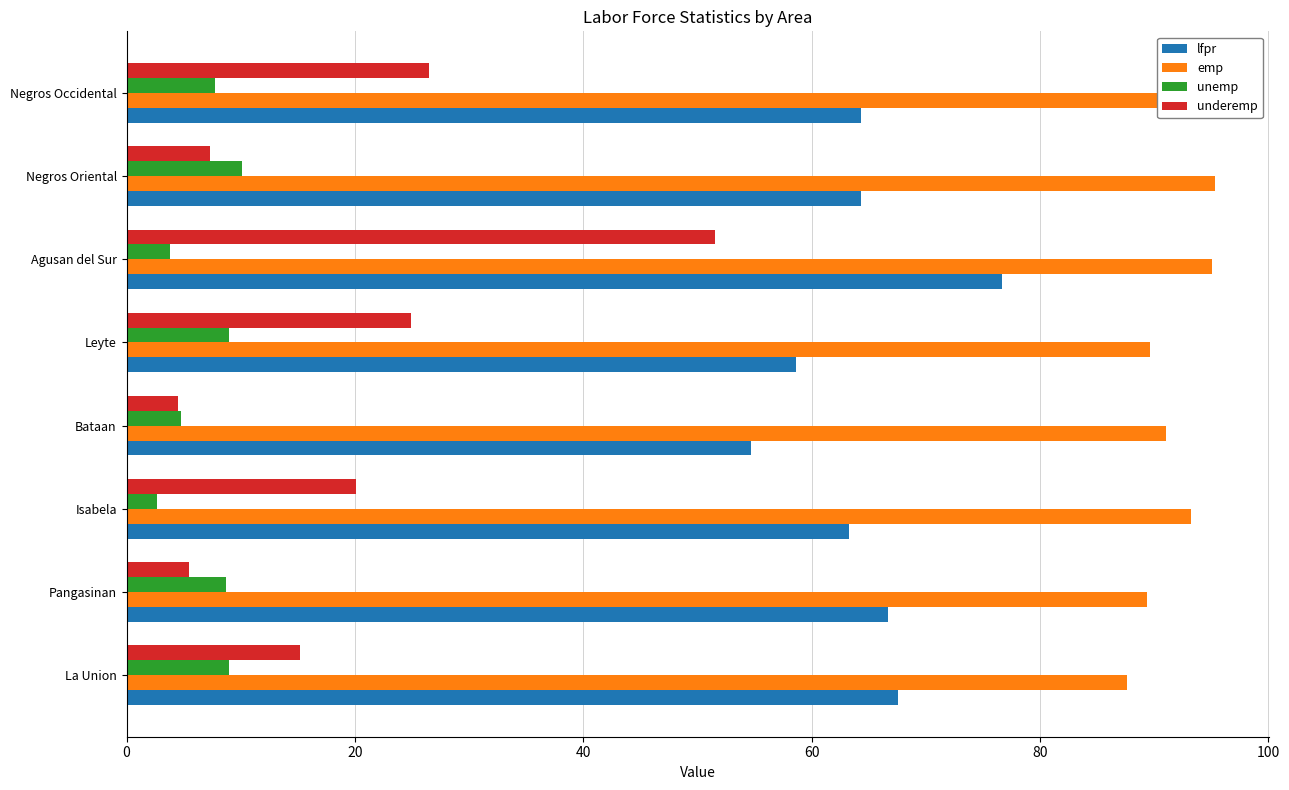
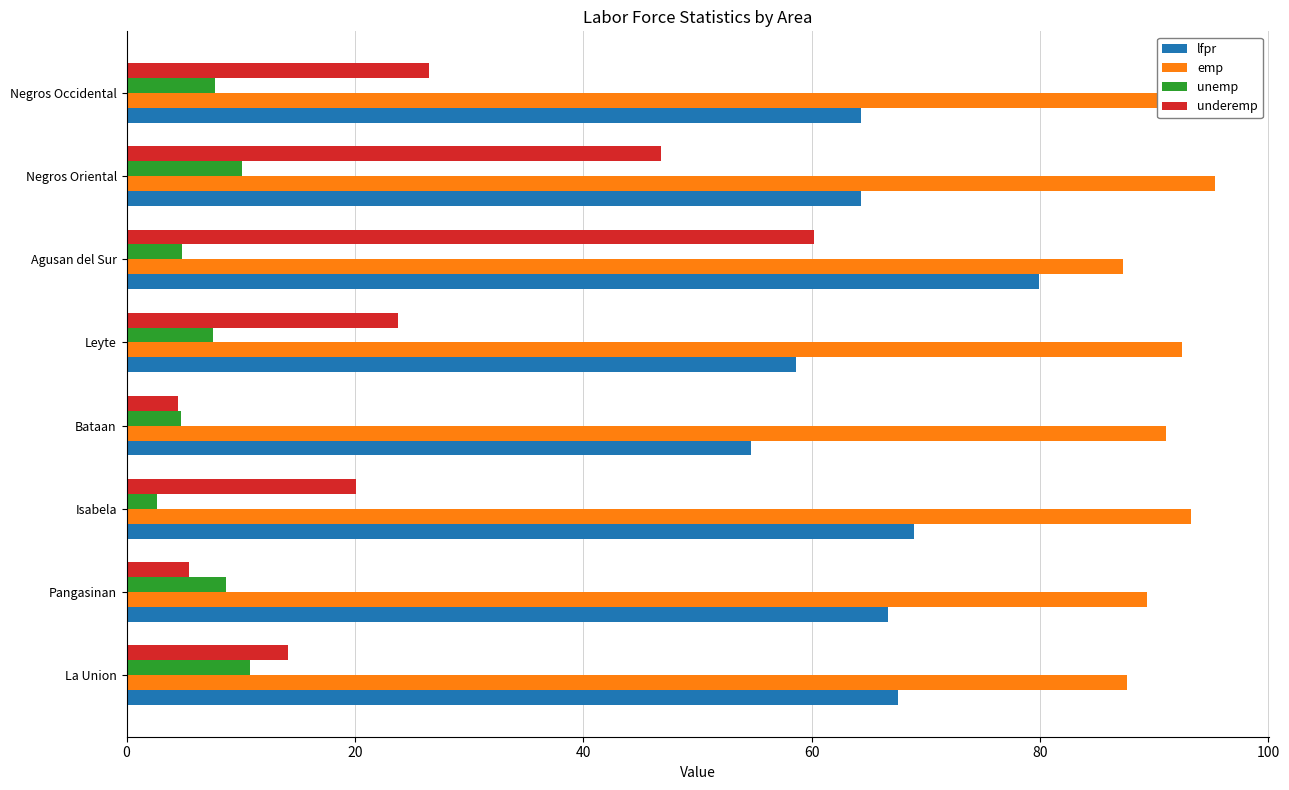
underemp, Negros Oriental: 7.3 -> 46.8
underemp, Agusan del Sur: 51.6 -> 60.2
unemp, Agusan del Sur: 3.8 -> 4.9
emp, Agusan del Sur: 95.1 -> 87.3
lfpr, Agusan del Sur: 76.7 -> 79.9
underemp, Leyte: 24.9 -> 23.8
unemp, Leyte: 8.9 -> 7.6
emp, Leyte: 89.7 -> 92.4
lfpr, Isabela: 63.3 -> 69.0
underemp, La Union: 15.2 -> 14.1
unemp, La Union: 8.9 -> 10.8
